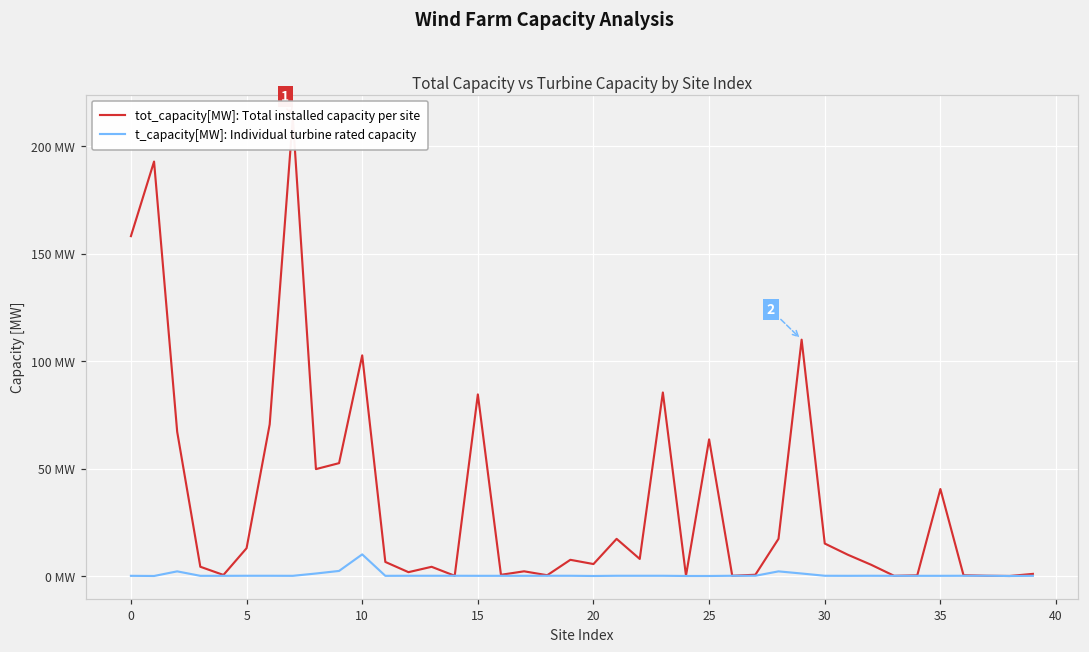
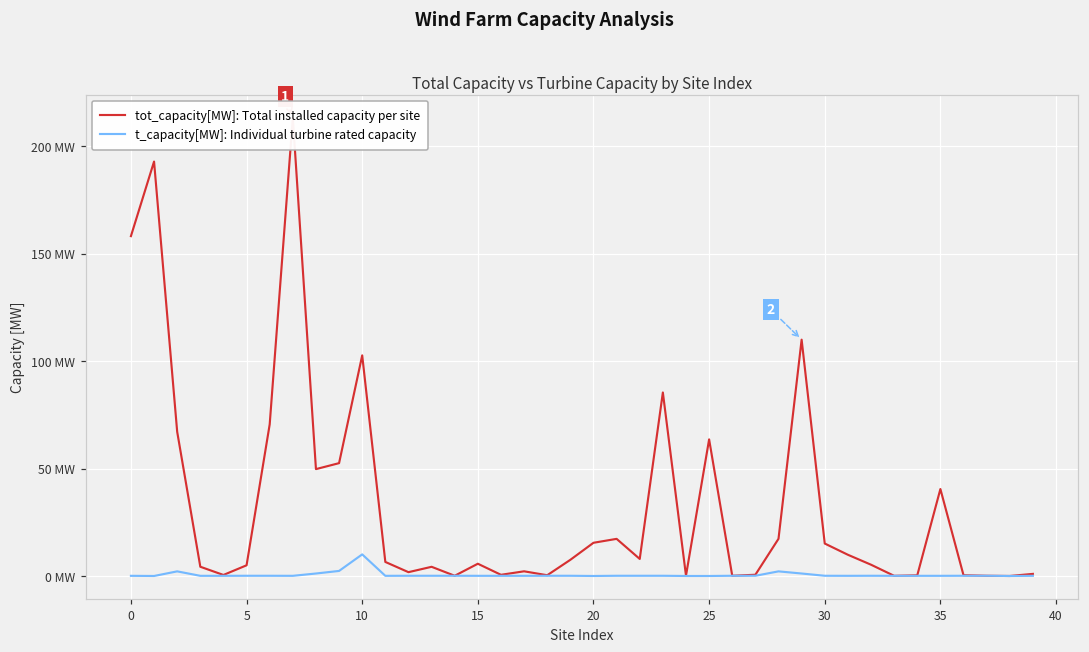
tot_capacity[MW]: Total installed capacity per site, 5: 13 MW -> 5 MW
tot_capacity[MW]: Total installed capacity per site, 15: 85 MW -> 6 MW
tot_capacity[MW]: Total installed capacity per site, 20: 6 MW -> 16 MW
